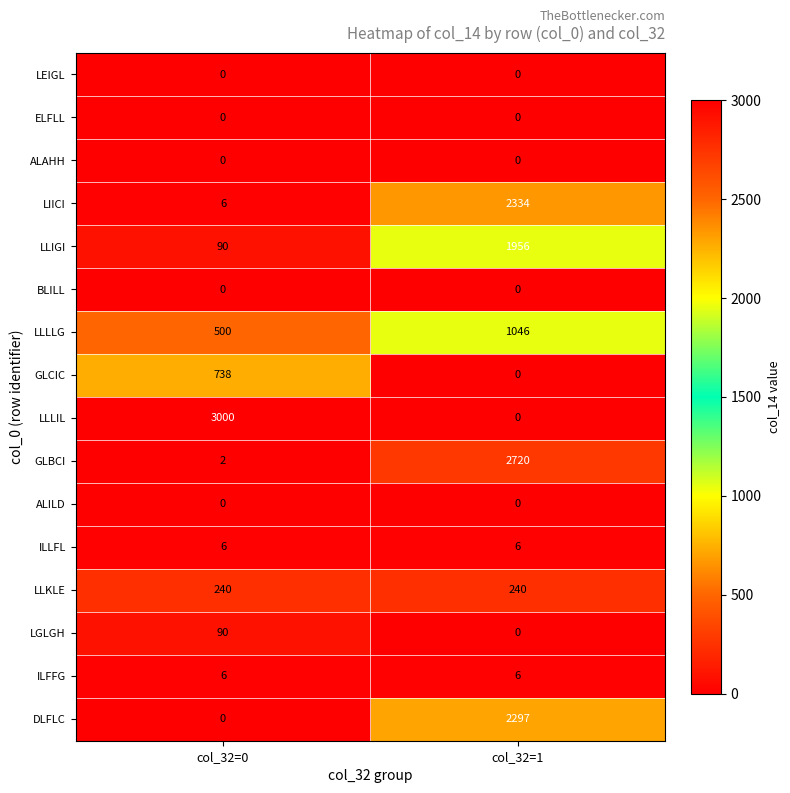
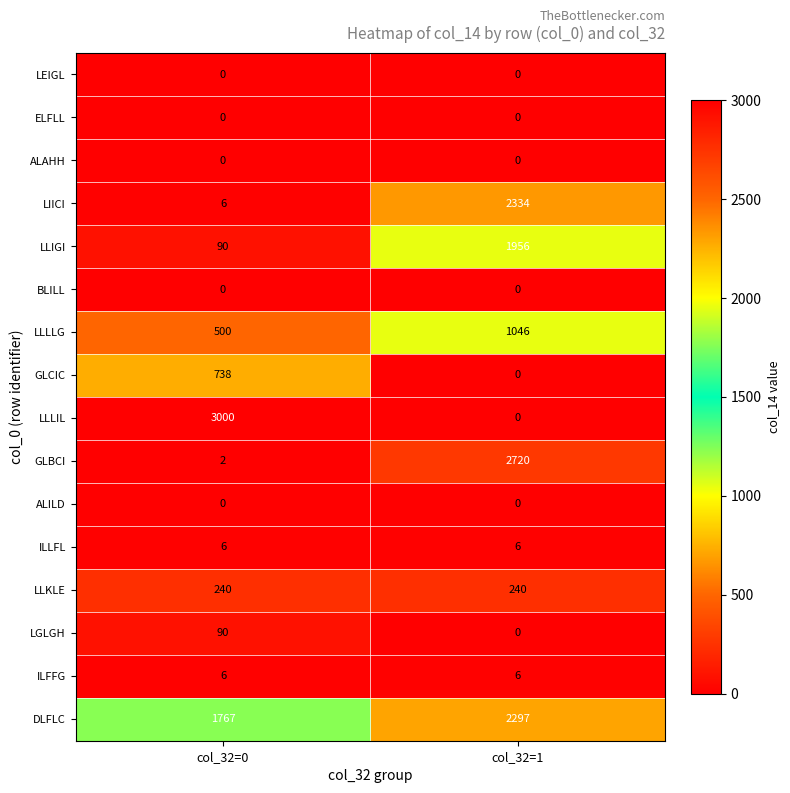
DLFLC, col_32=0: 0 -> 1767
